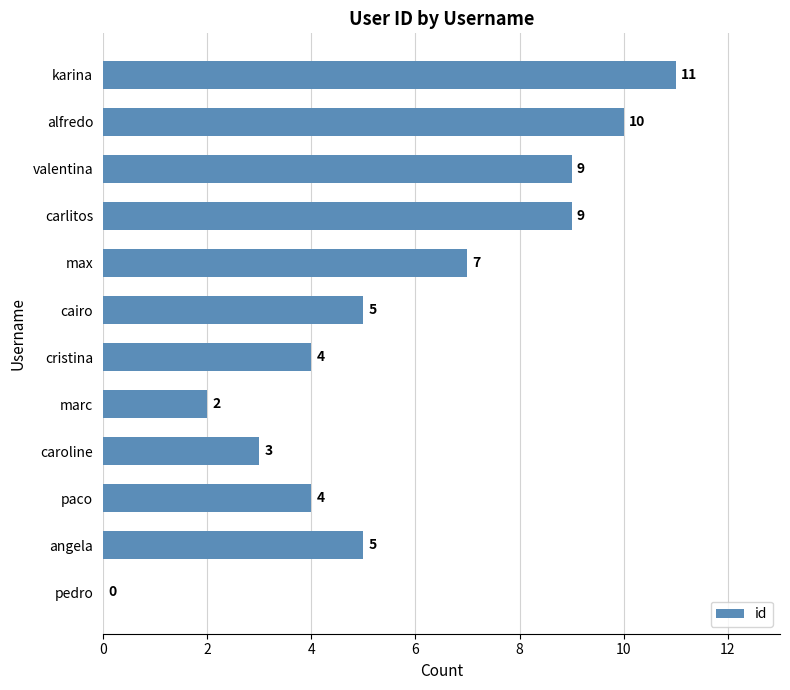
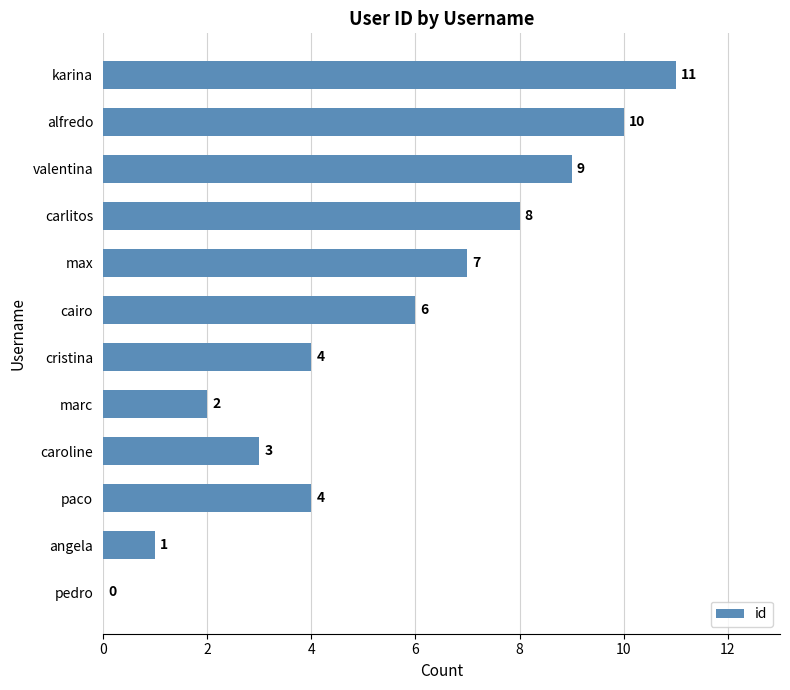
carlitos: 9 -> 8
cairo: 5 -> 6
angela: 5 -> 1
